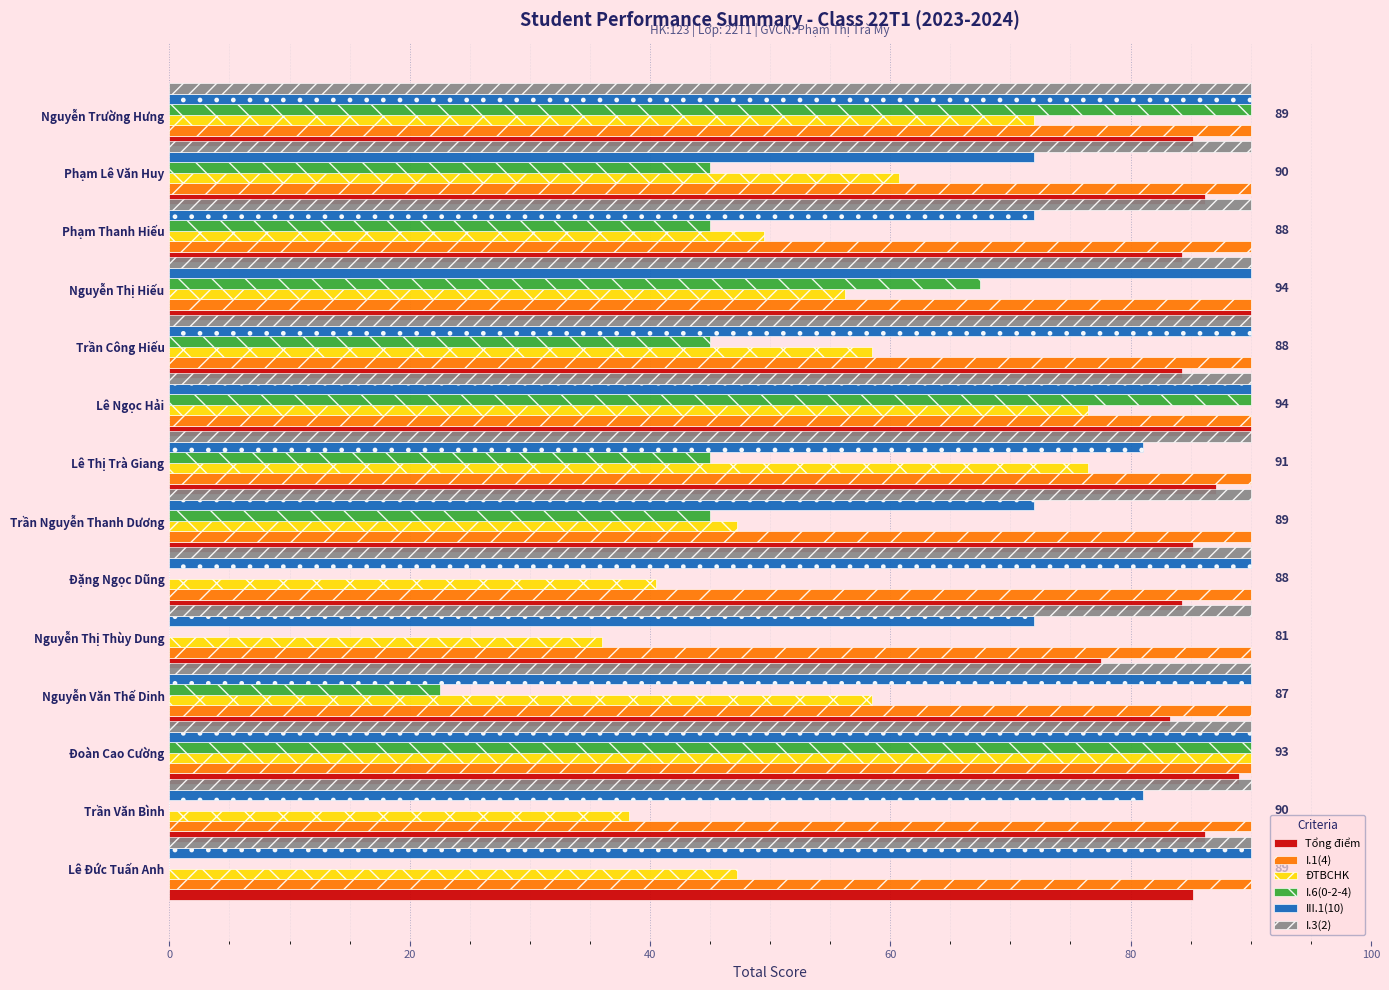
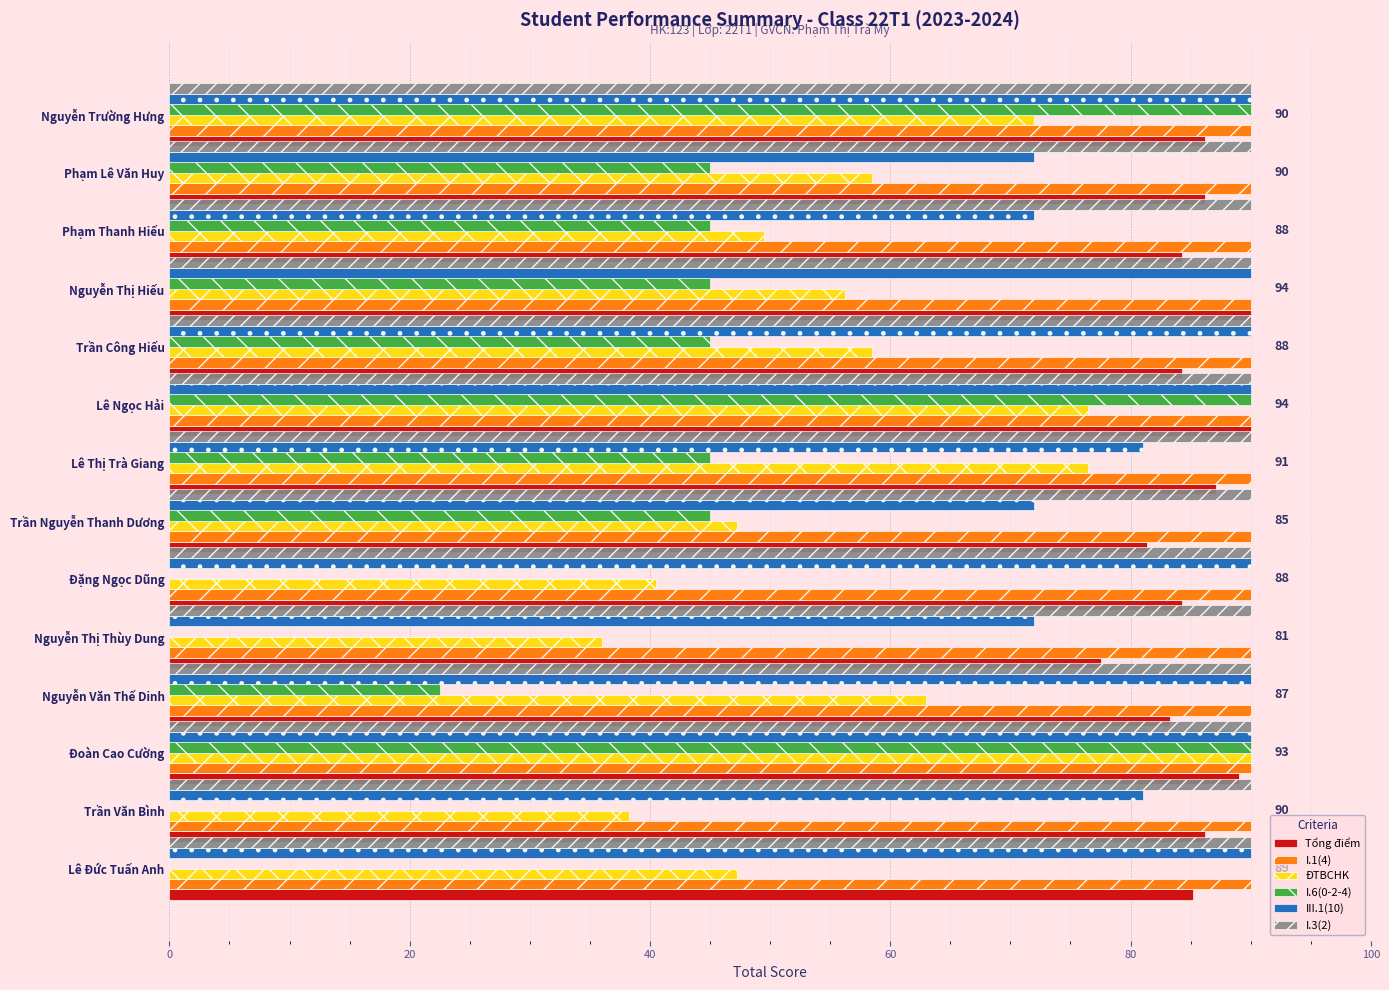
Tổng điểm, Nguyễn Trường Hưng: 89 -> 90
ĐTBCHK, Phạm Lê Văn Huy: 60.8 -> 58.5
I.6(0-2-4), Nguyễn Thị Hiếu: 67.5 -> 45.0
Tổng điểm, Trần Nguyễn Thanh Dương: 89 -> 85
ĐTBCHK, Nguyễn Văn Thế Dinh: 58.5 -> 63.0
